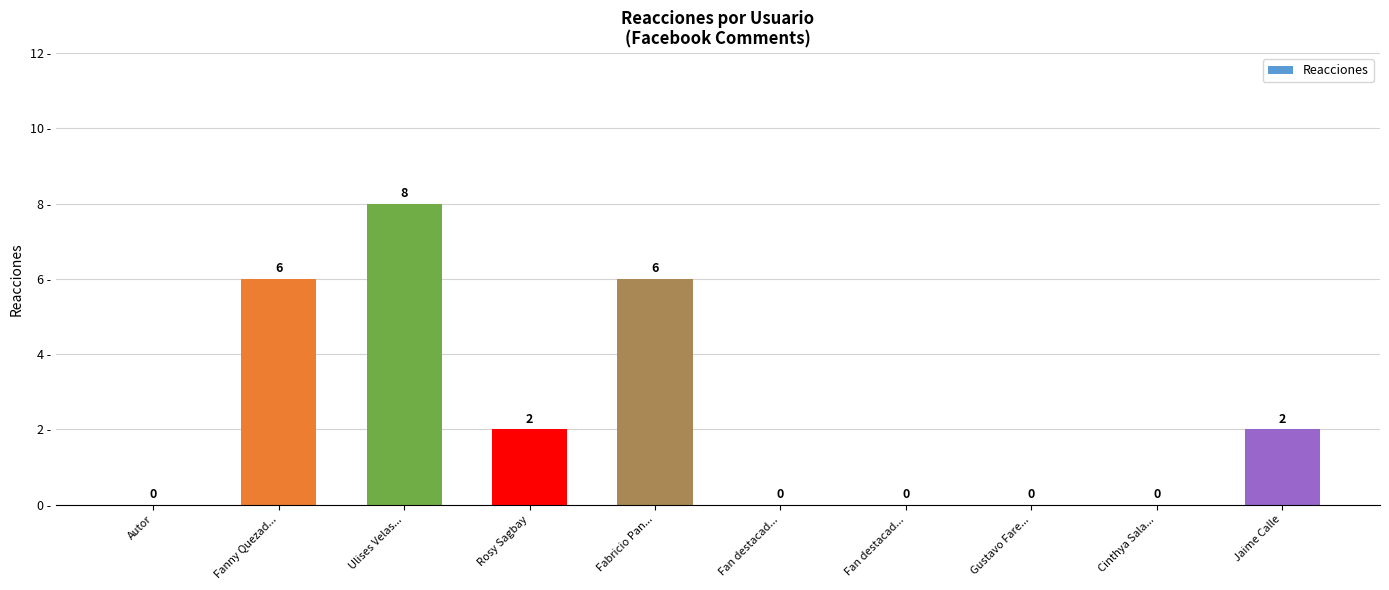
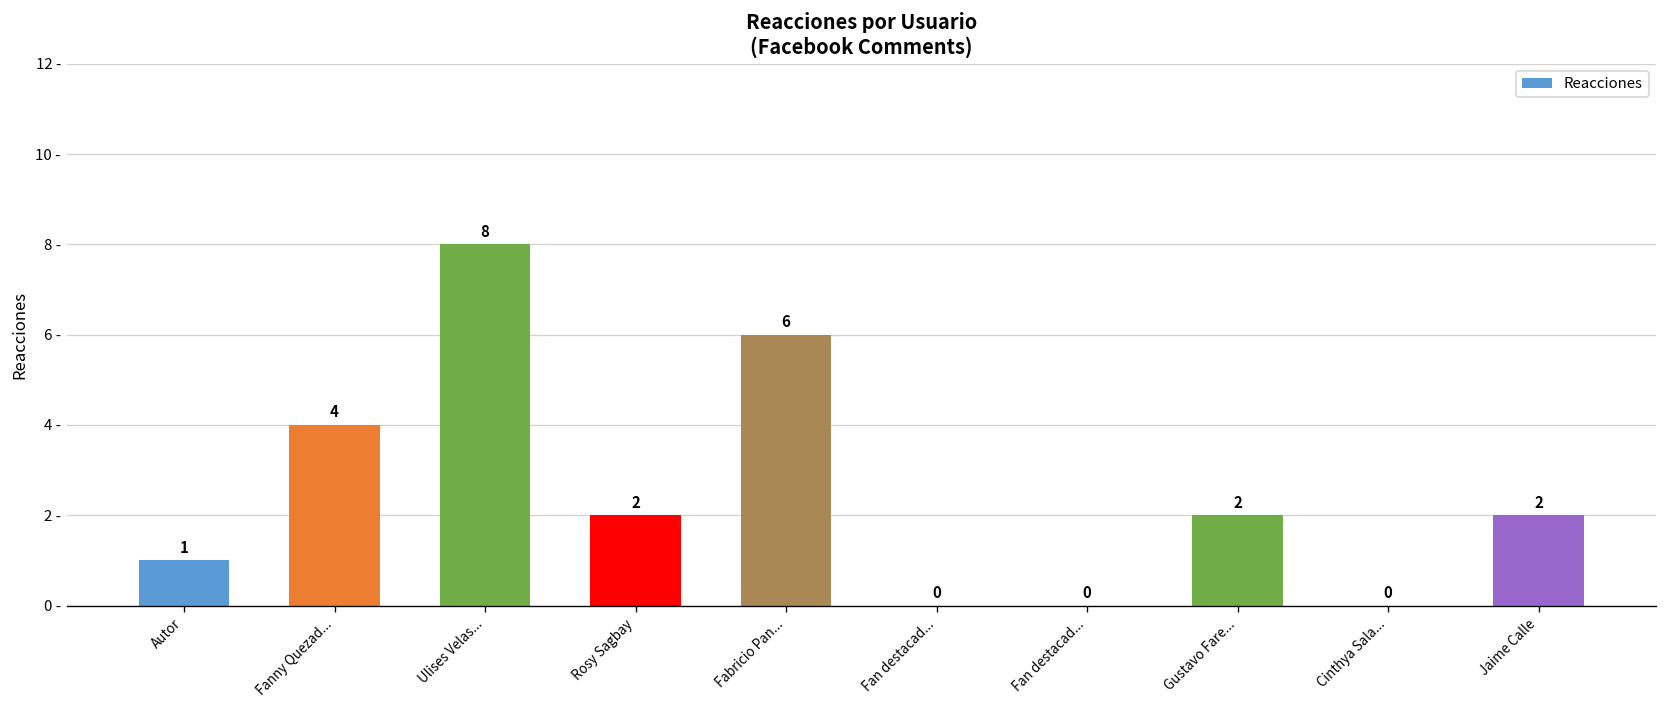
Autor: 0 -> 1
Fanny Quezad...: 6 -> 4
Gustavo Fare...: 0 -> 2
